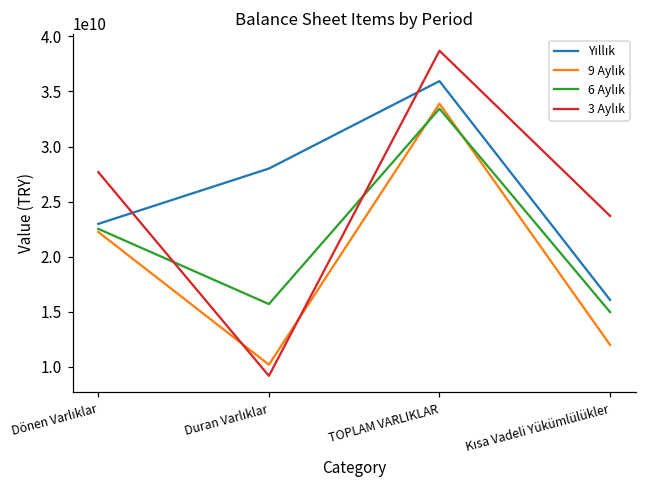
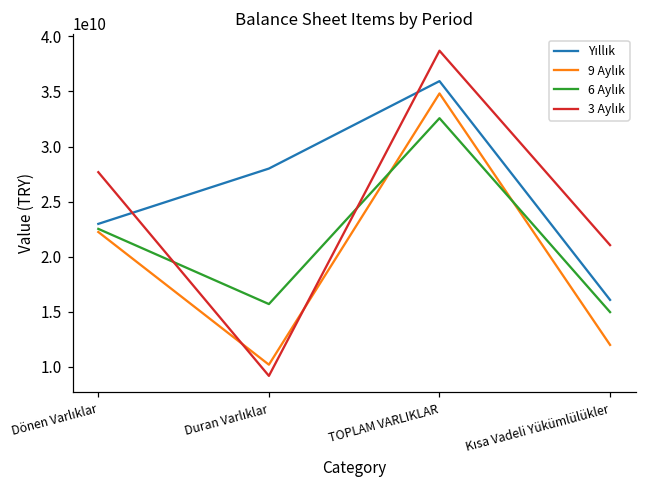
9 Aylık, TOPLAM VARLIKLAR: 33900000000 -> 34800000000
6 Aylık, TOPLAM VARLIKLAR: 33400000000 -> 32600000000
3 Aylık, Kısa Vadeli Yükümlülükler: 23700000000 -> 21100000000
